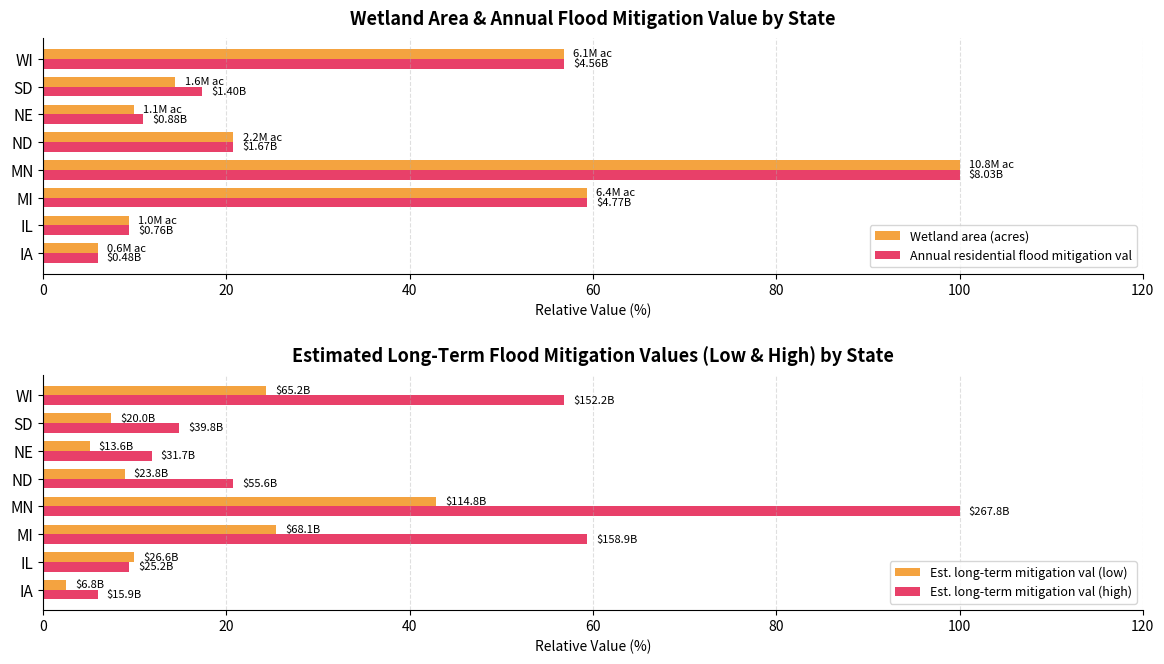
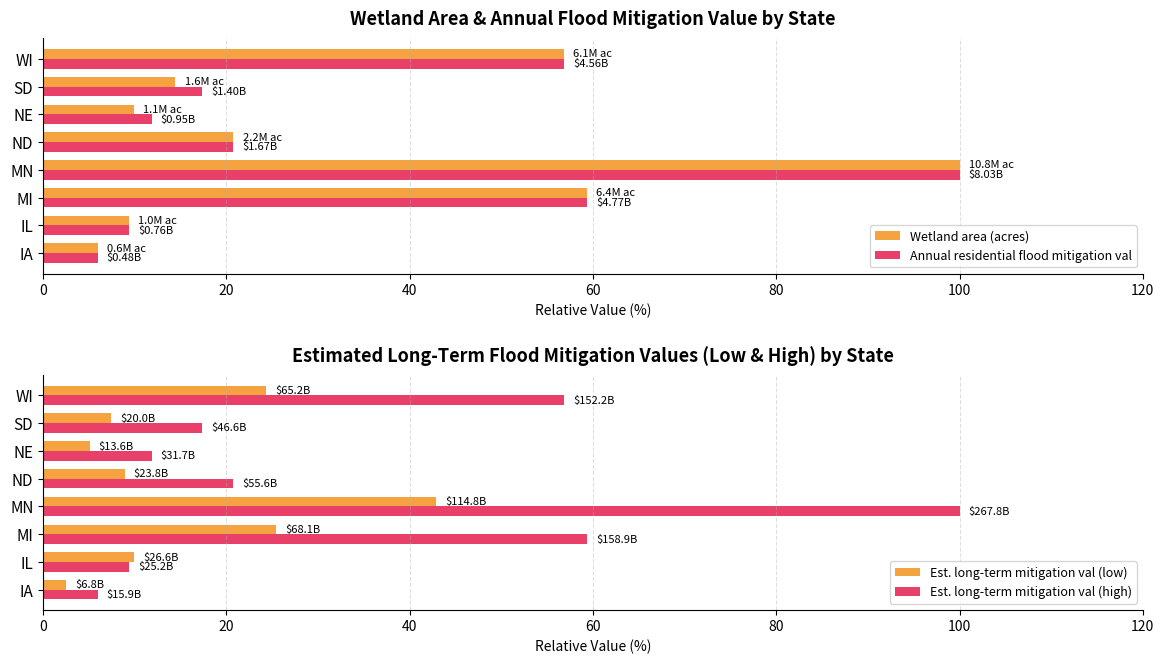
Wetland Area & Annual Flood Mitigation Value by State, Annual residential flood mitigation val, NE: $0.88B -> $0.95B
Estimated Long-Term Flood Mitigation Values (Low & High) by State, Est. long-term mitigation val (high), SD: $39.8B -> $46.6B
